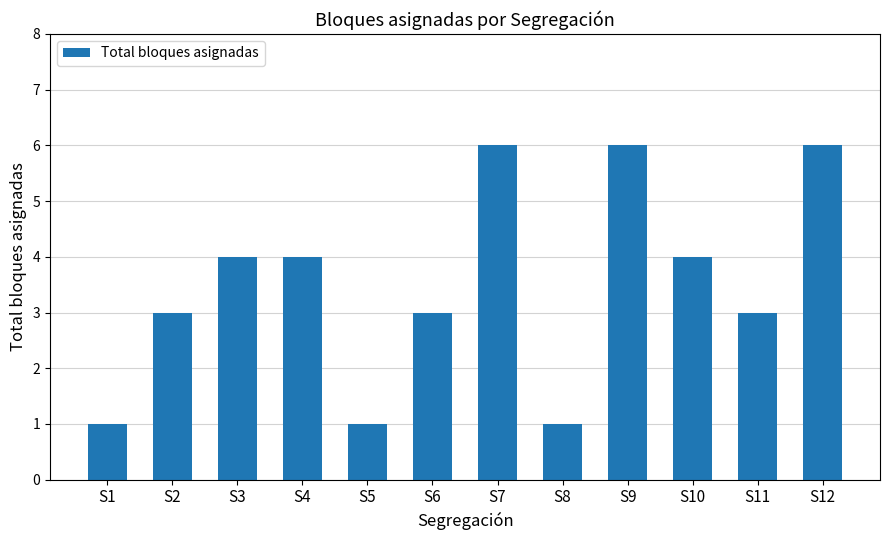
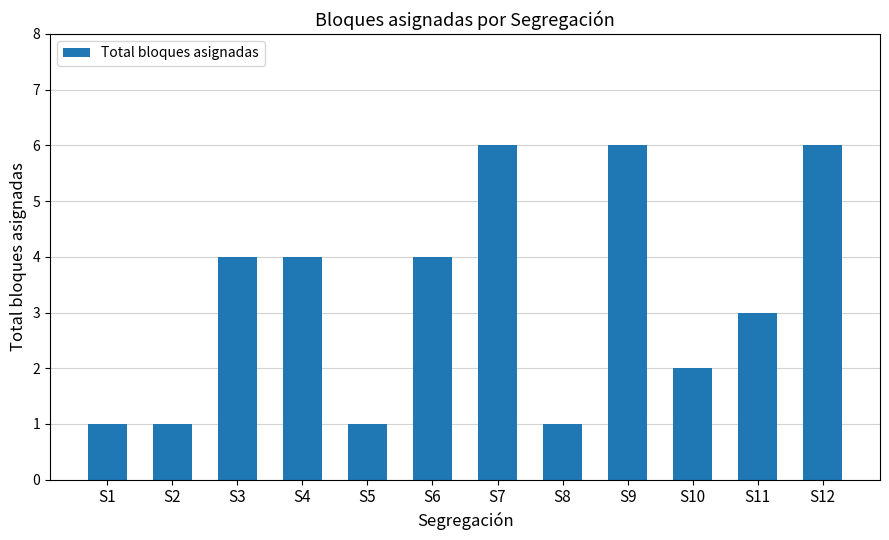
S2: 3 -> 1
S6: 3 -> 4
S10: 4 -> 2
